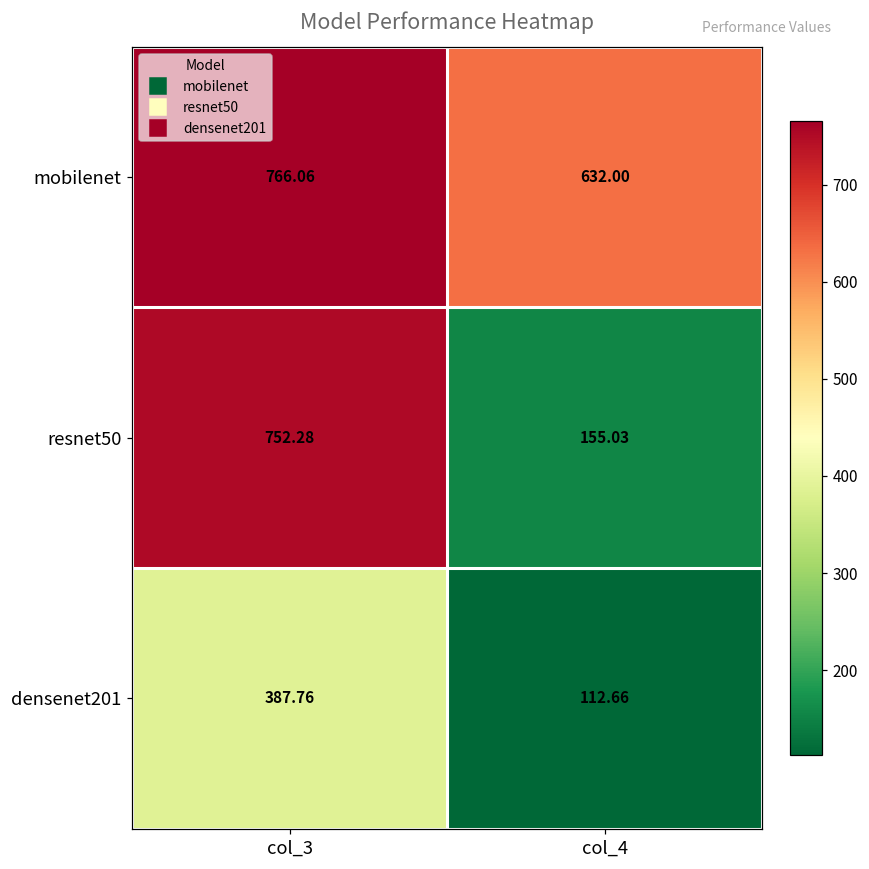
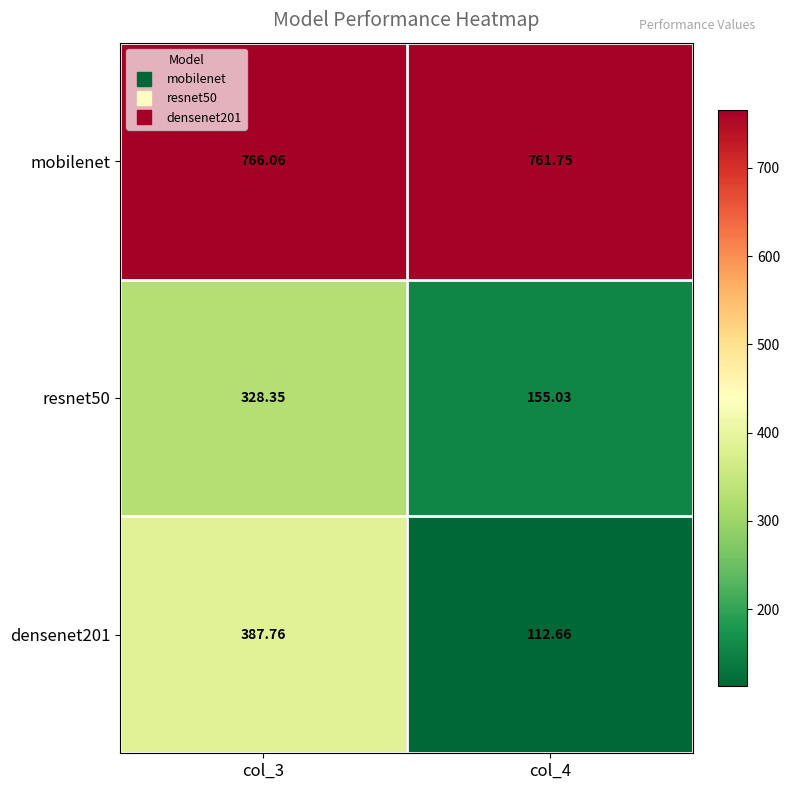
mobilenet, col_4: 632.00 -> 761.75
resnet50, col_3: 752.28 -> 328.35
